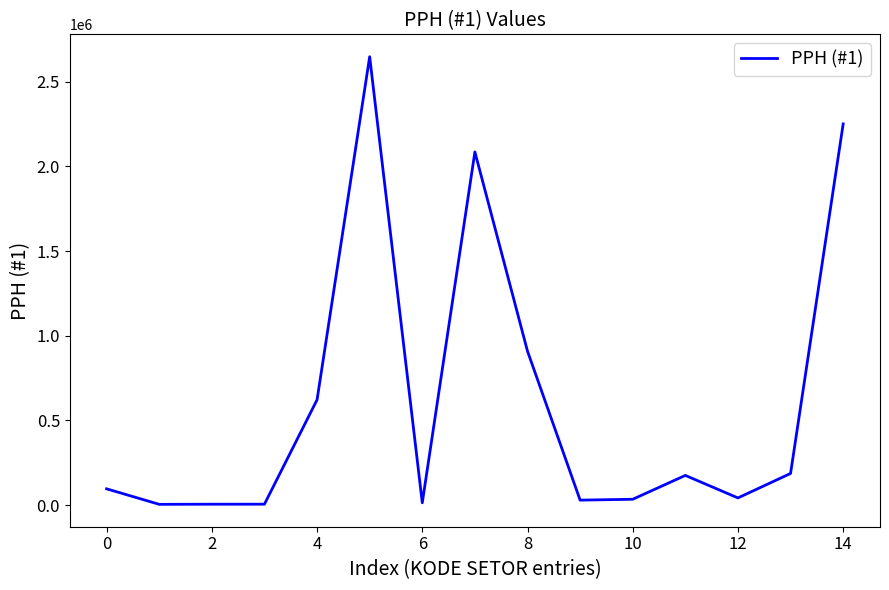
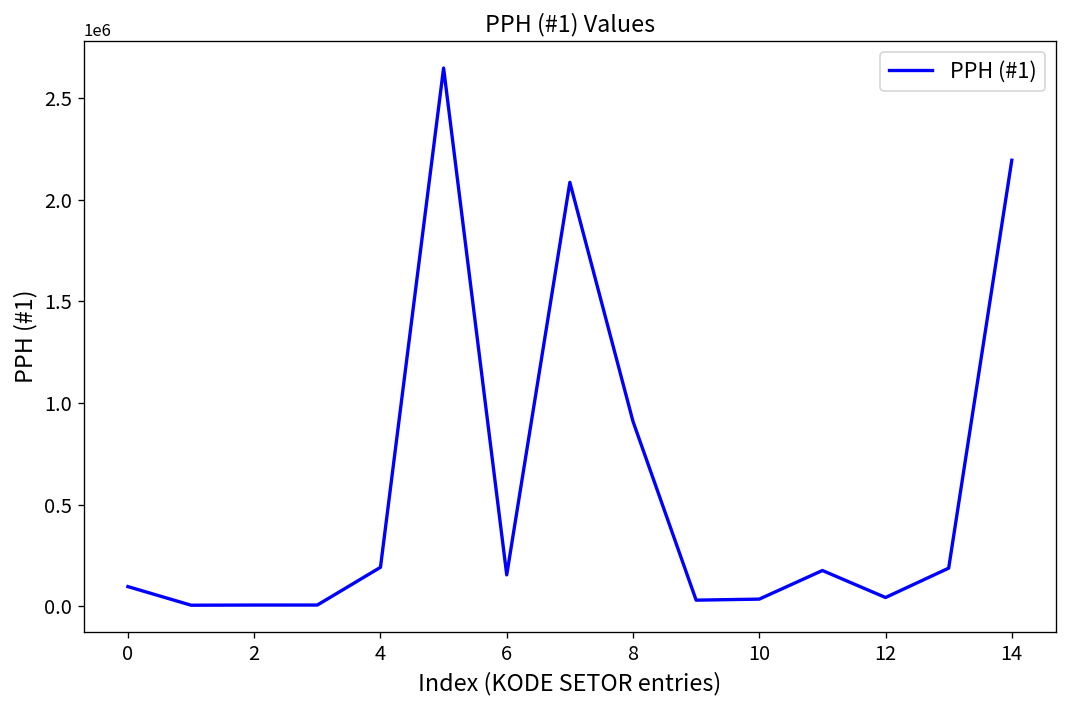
4: 620000 -> 190000
6: 10000 -> 150000
14: 2250000 -> 2190000
